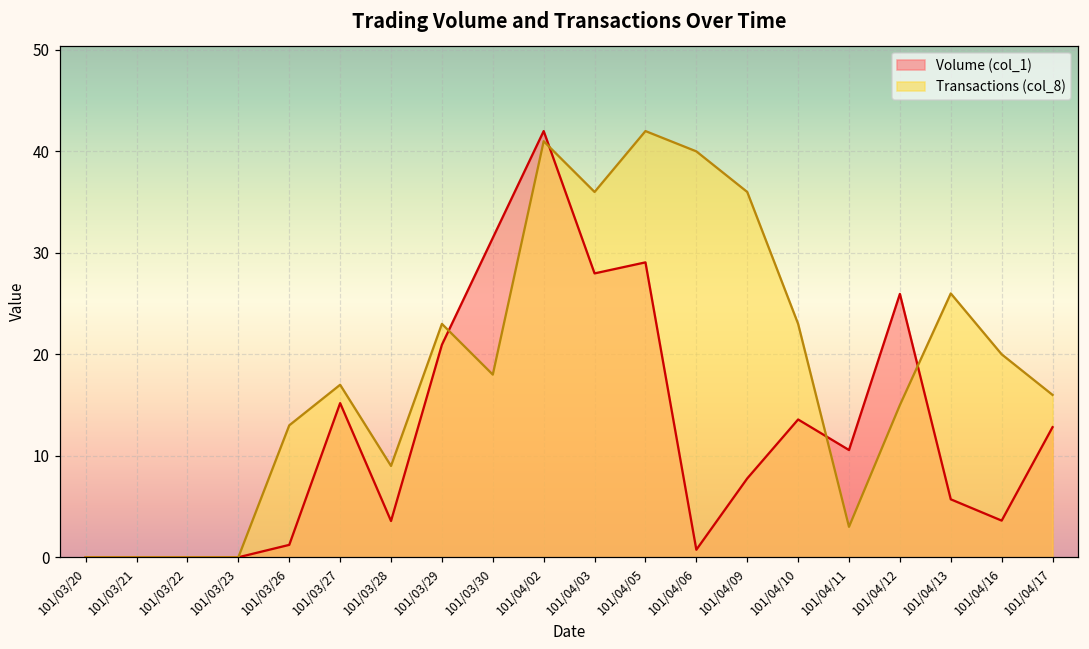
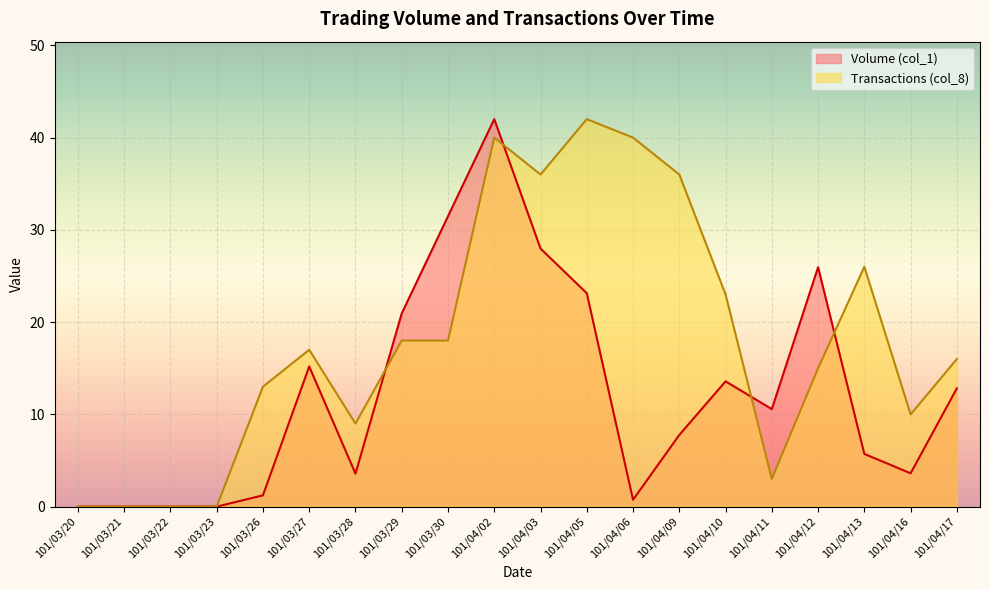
Transactions (col_8), 101/03/29: 23 -> 18
Transactions (col_8), 101/04/02: 41 -> 40
Volume (col_1), 101/04/05: 29 -> 23
Transactions (col_8), 101/04/16: 20 -> 10
